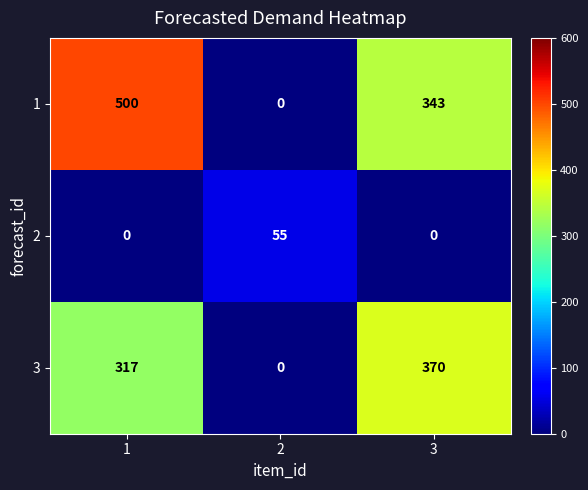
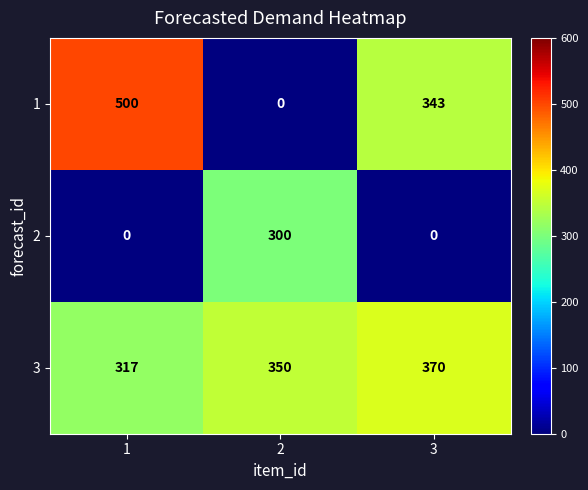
2, 2: 55 -> 300
3, 2: 0 -> 350
